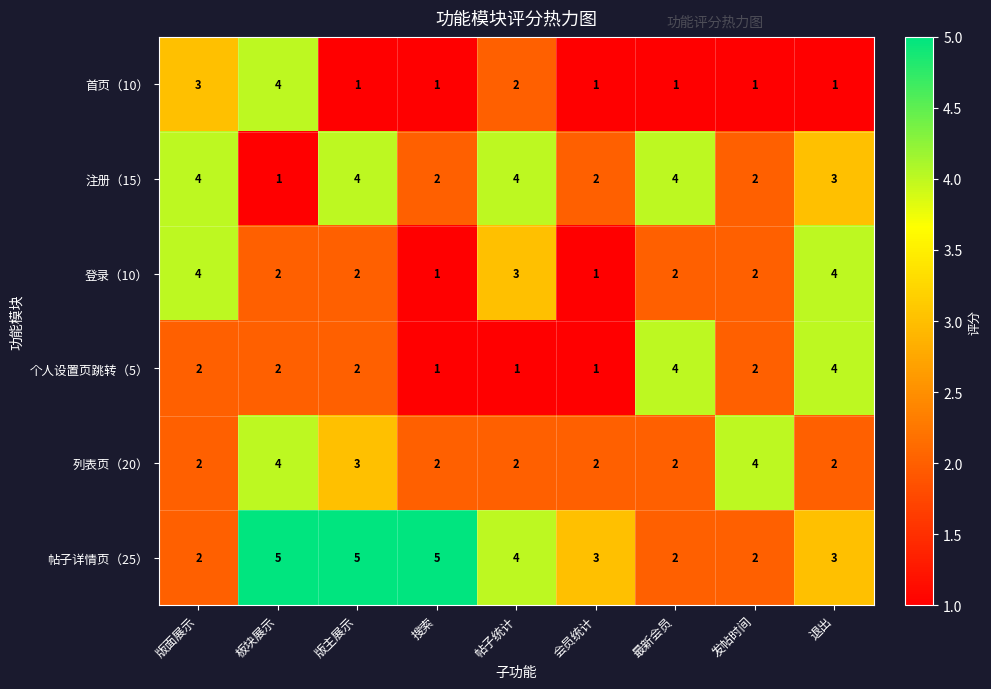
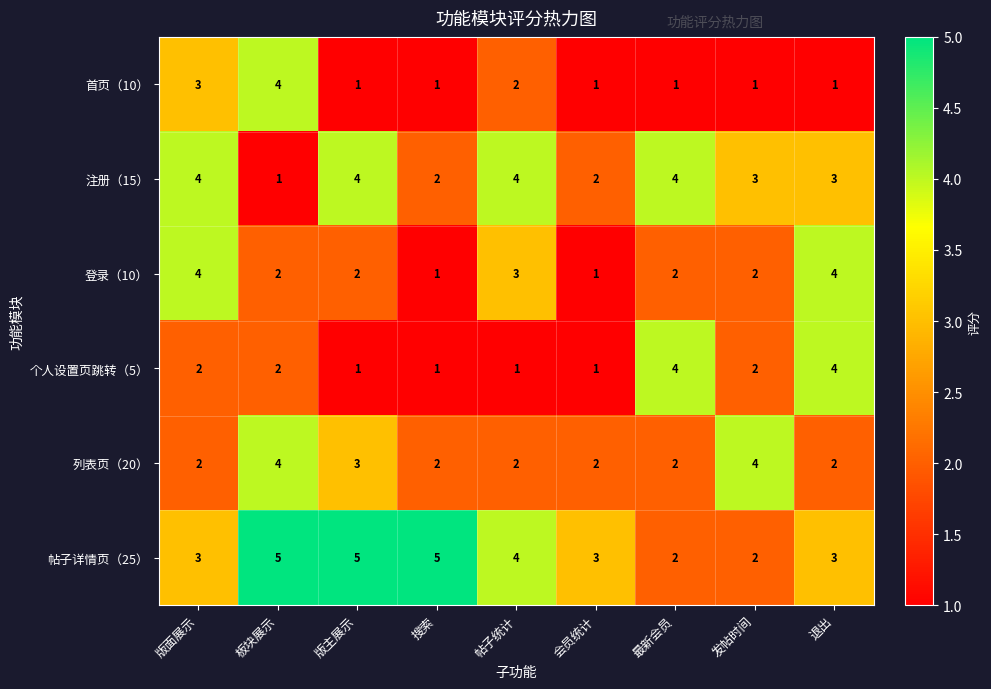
注册（15）, 发帖时间: 2 -> 3
个人设置页跳转（5）, 版主展示: 2 -> 1
帖子详情页（25）, 版面展示: 2 -> 3
